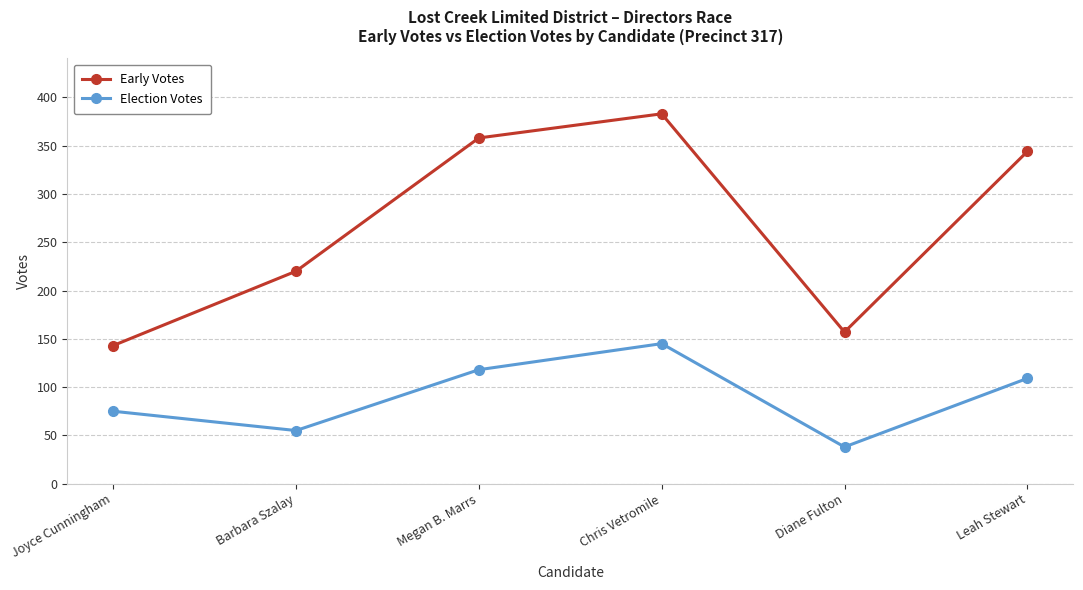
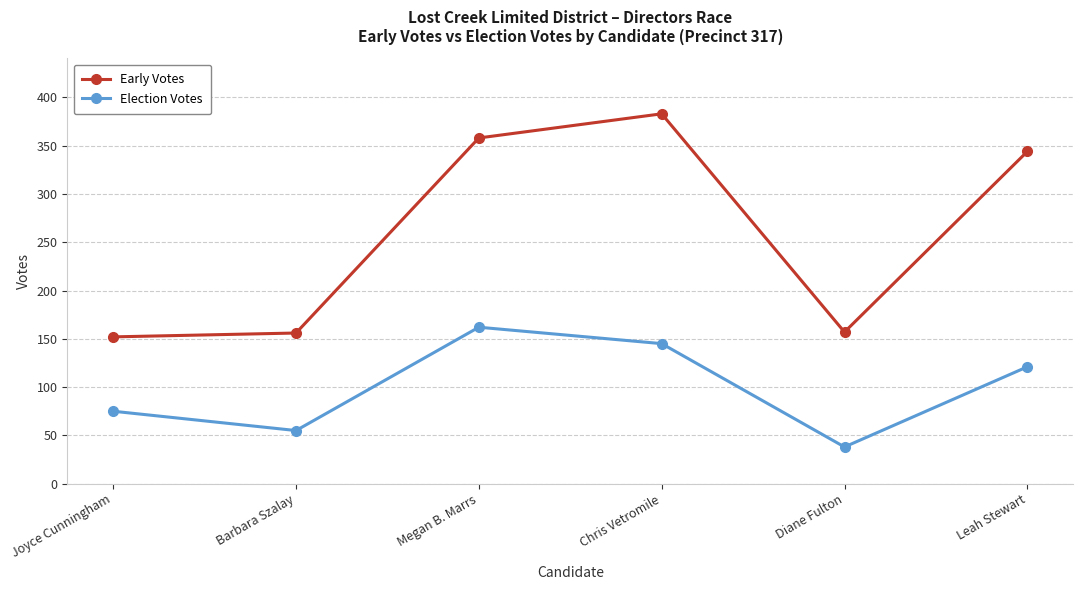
Early Votes, Joyce Cunningham: 140 -> 150
Early Votes, Barbara Szalay: 220 -> 160
Election Votes, Megan B. Marrs: 120 -> 160
Election Votes, Leah Stewart: 110 -> 120
